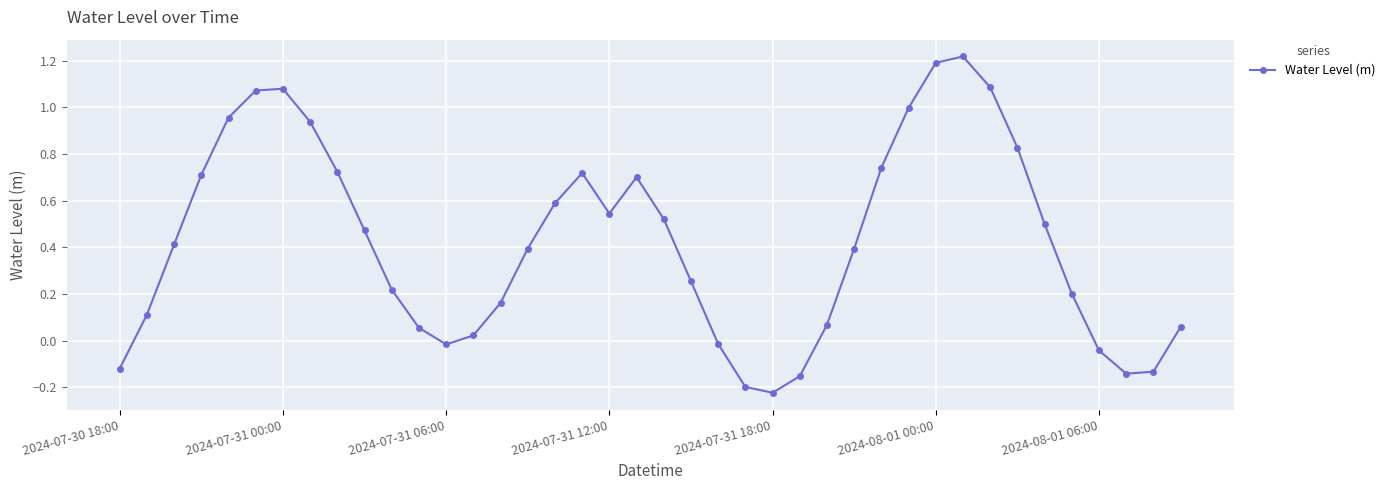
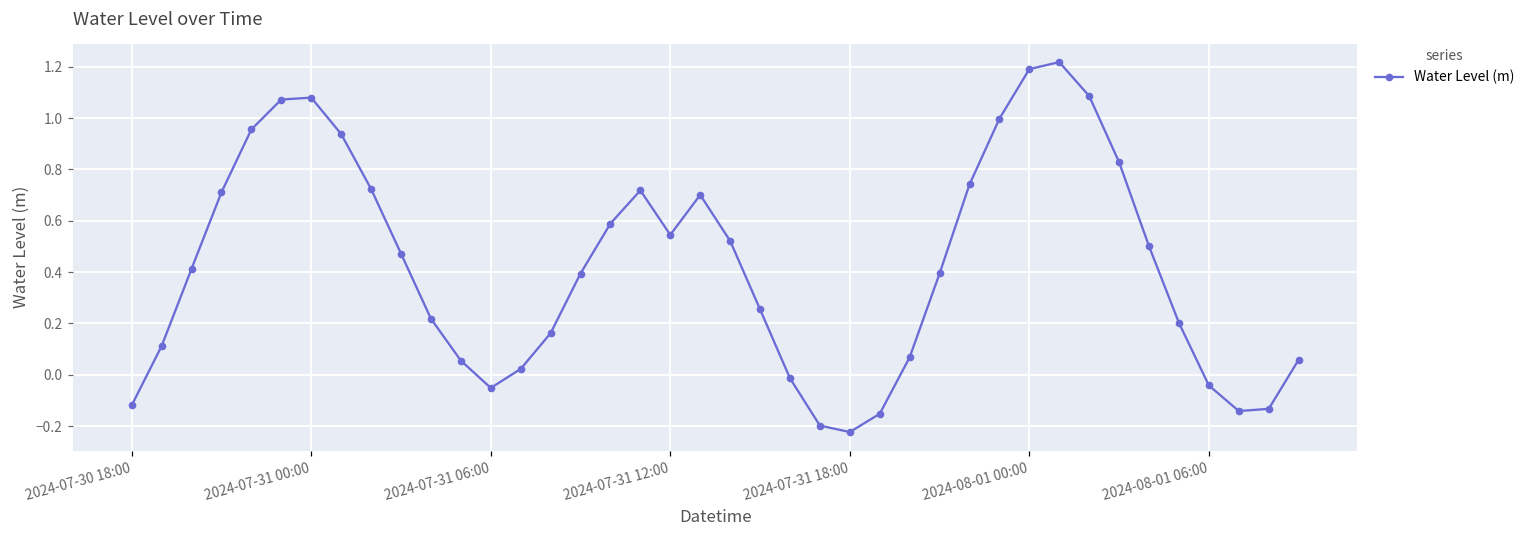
2024-07-31 06:00: -0.02 -> -0.05
